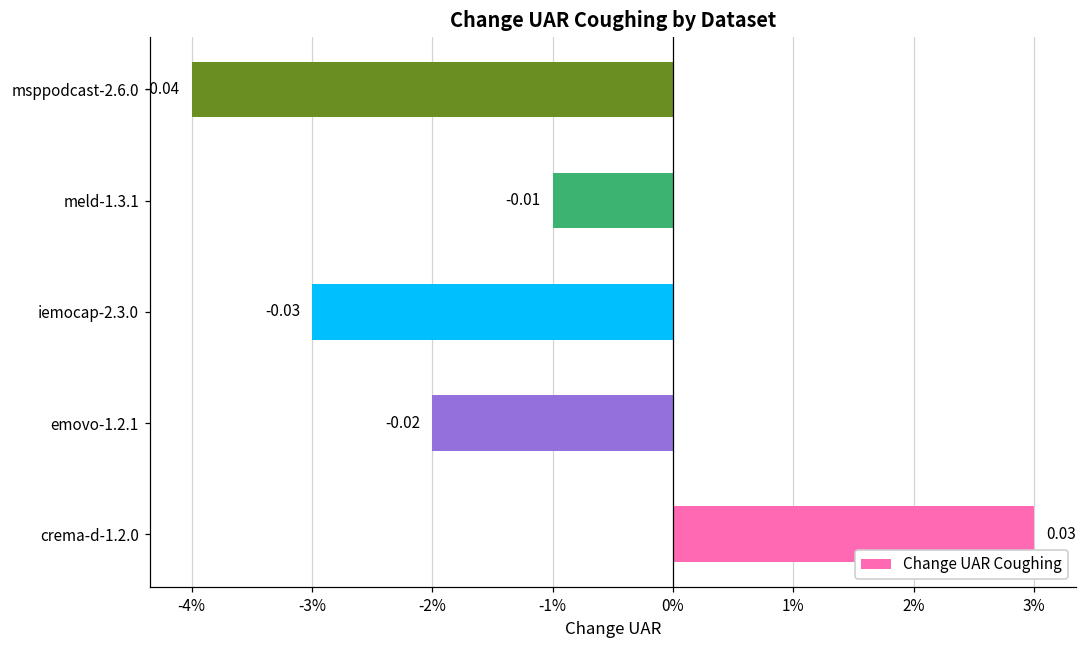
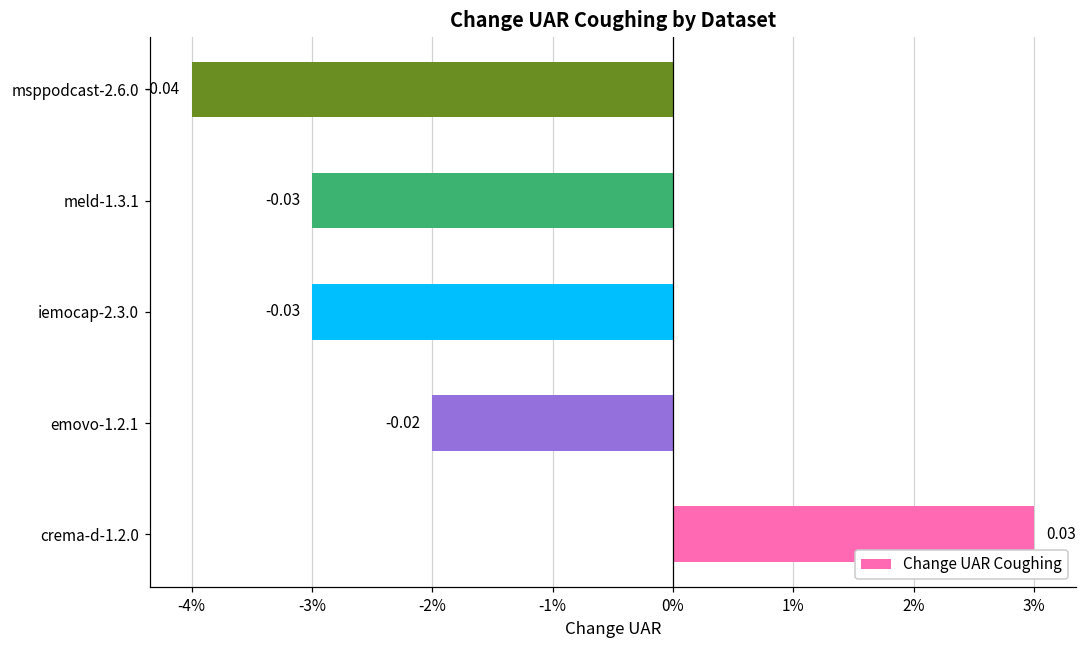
meld-1.3.1: -0.01 -> -0.03
